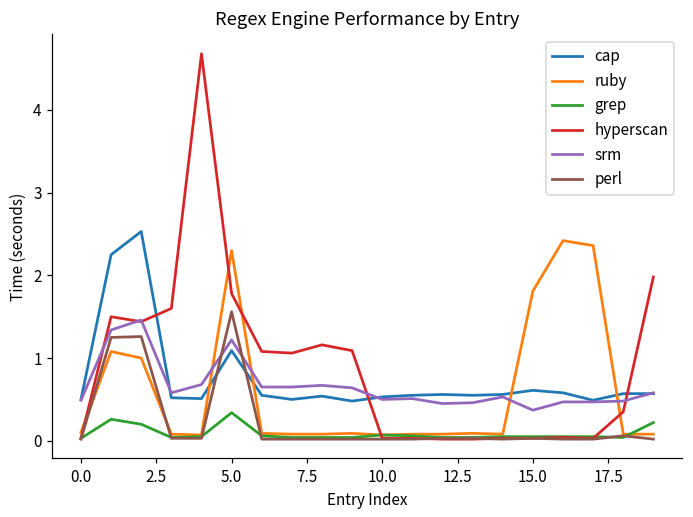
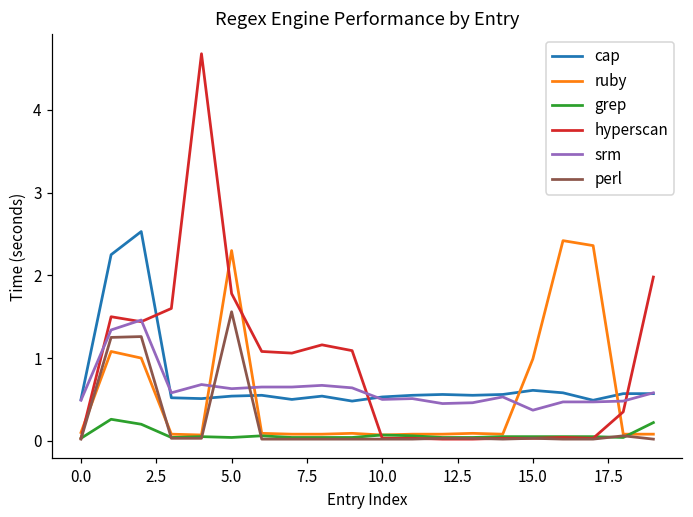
cap, 5.0: 1.1 -> 0.5
grep, 5.0: 0.3 -> 0.0
srm, 5.0: 1.2 -> 0.6
ruby, 15.0: 1.8 -> 1.0
